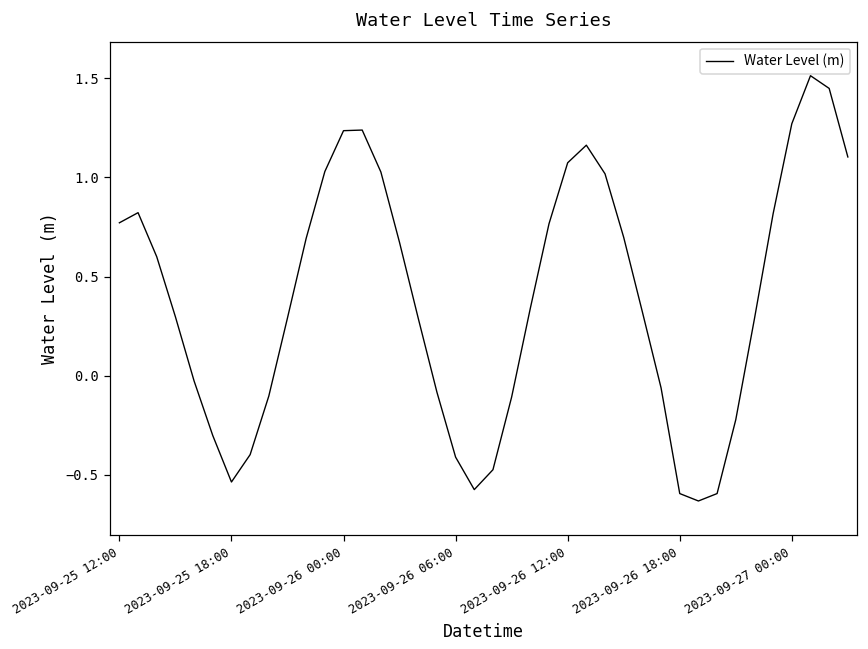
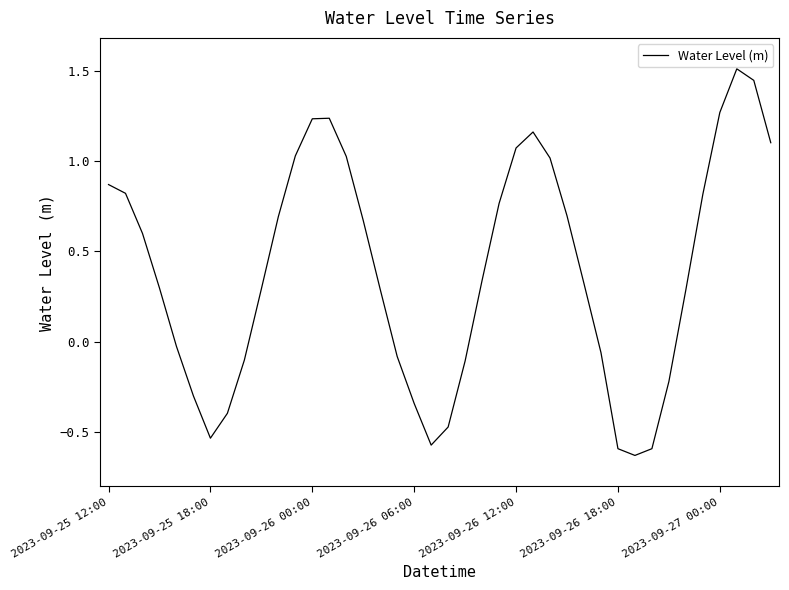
2023-09-25 12:00: 0.77 -> 0.87
2023-09-26 06:00: -0.41 -> -0.34
